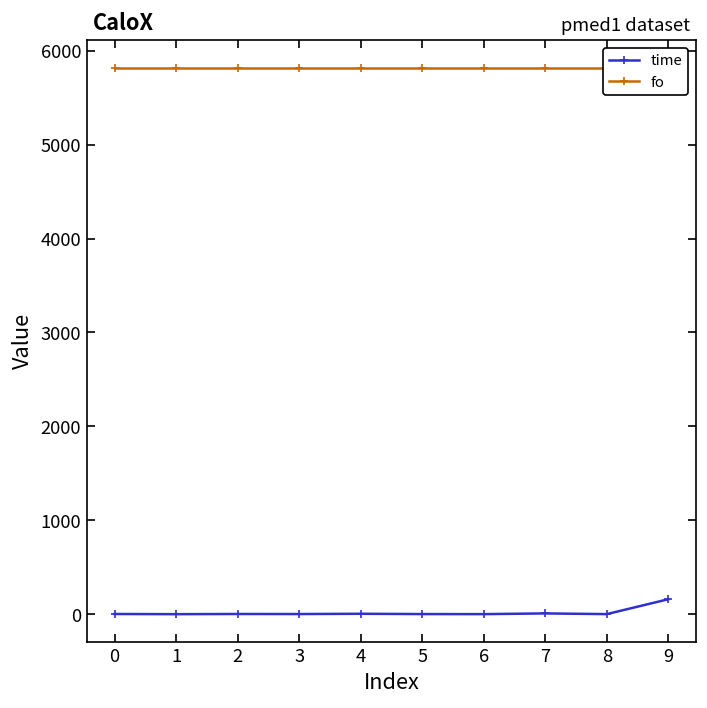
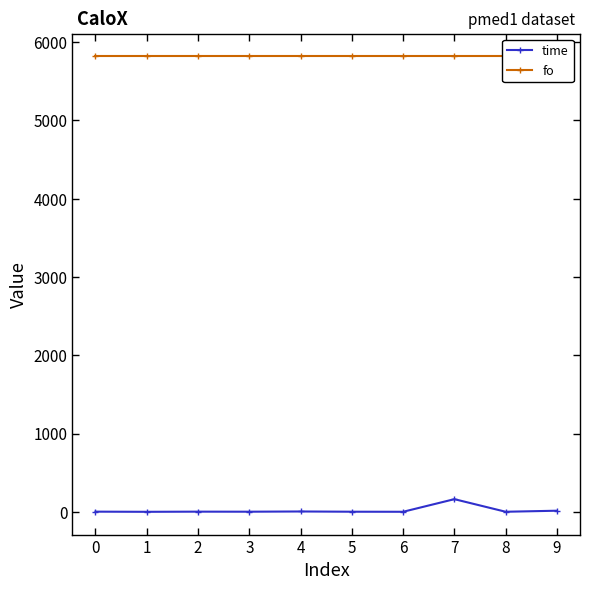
time, 7: 0 -> 200
time, 9: 200 -> 0
